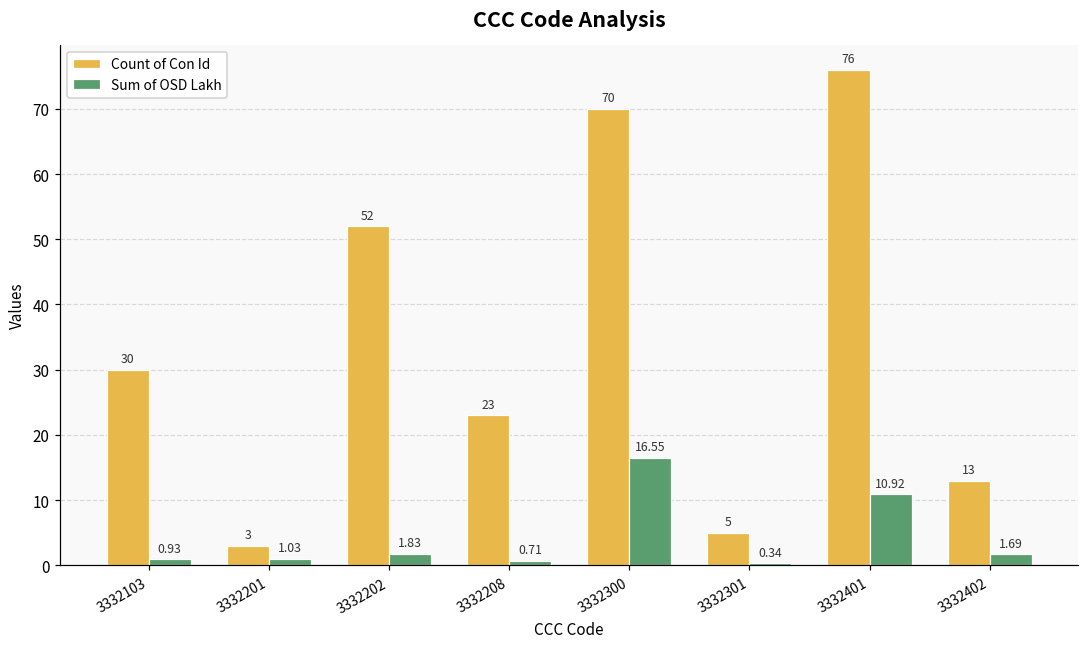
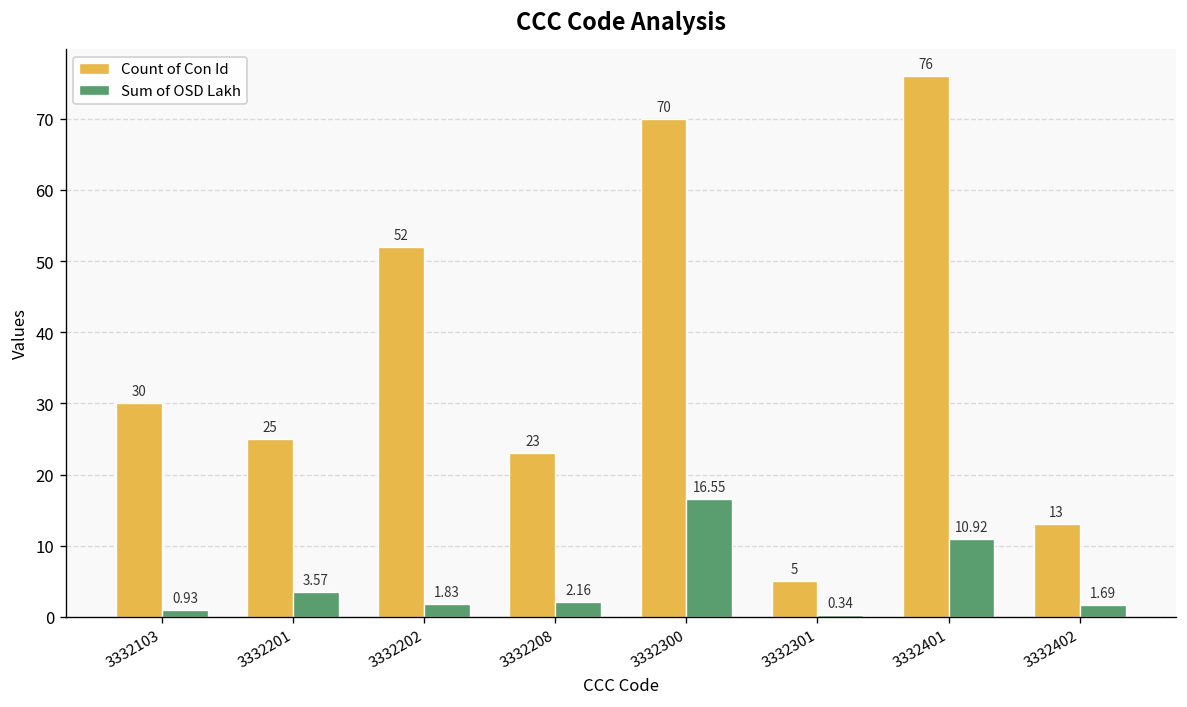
Count of Con Id, 3332201: 3 -> 25
Sum of OSD Lakh, 3332201: 1.03 -> 3.57
Sum of OSD Lakh, 3332208: 0.71 -> 2.16
